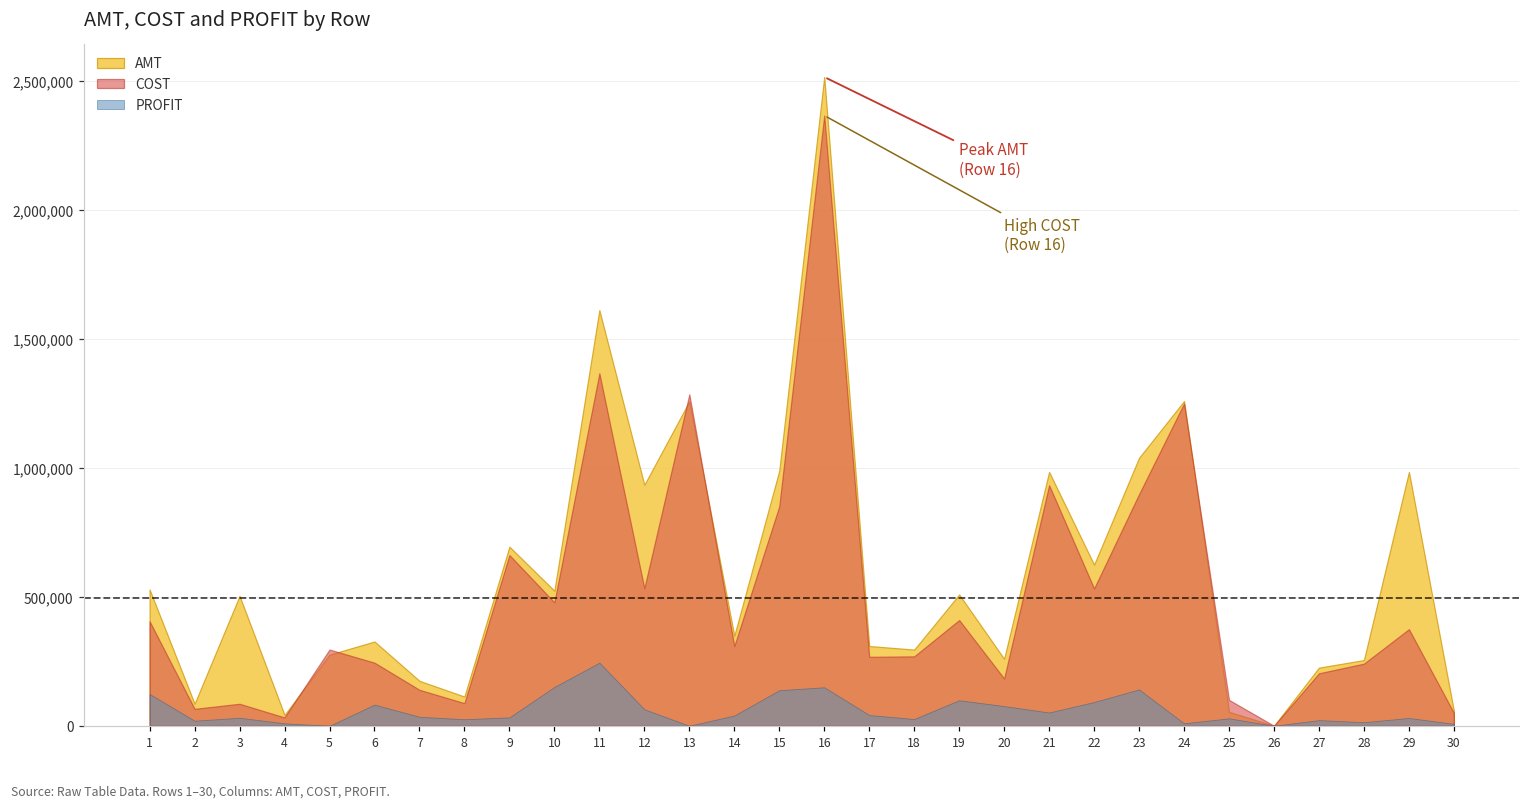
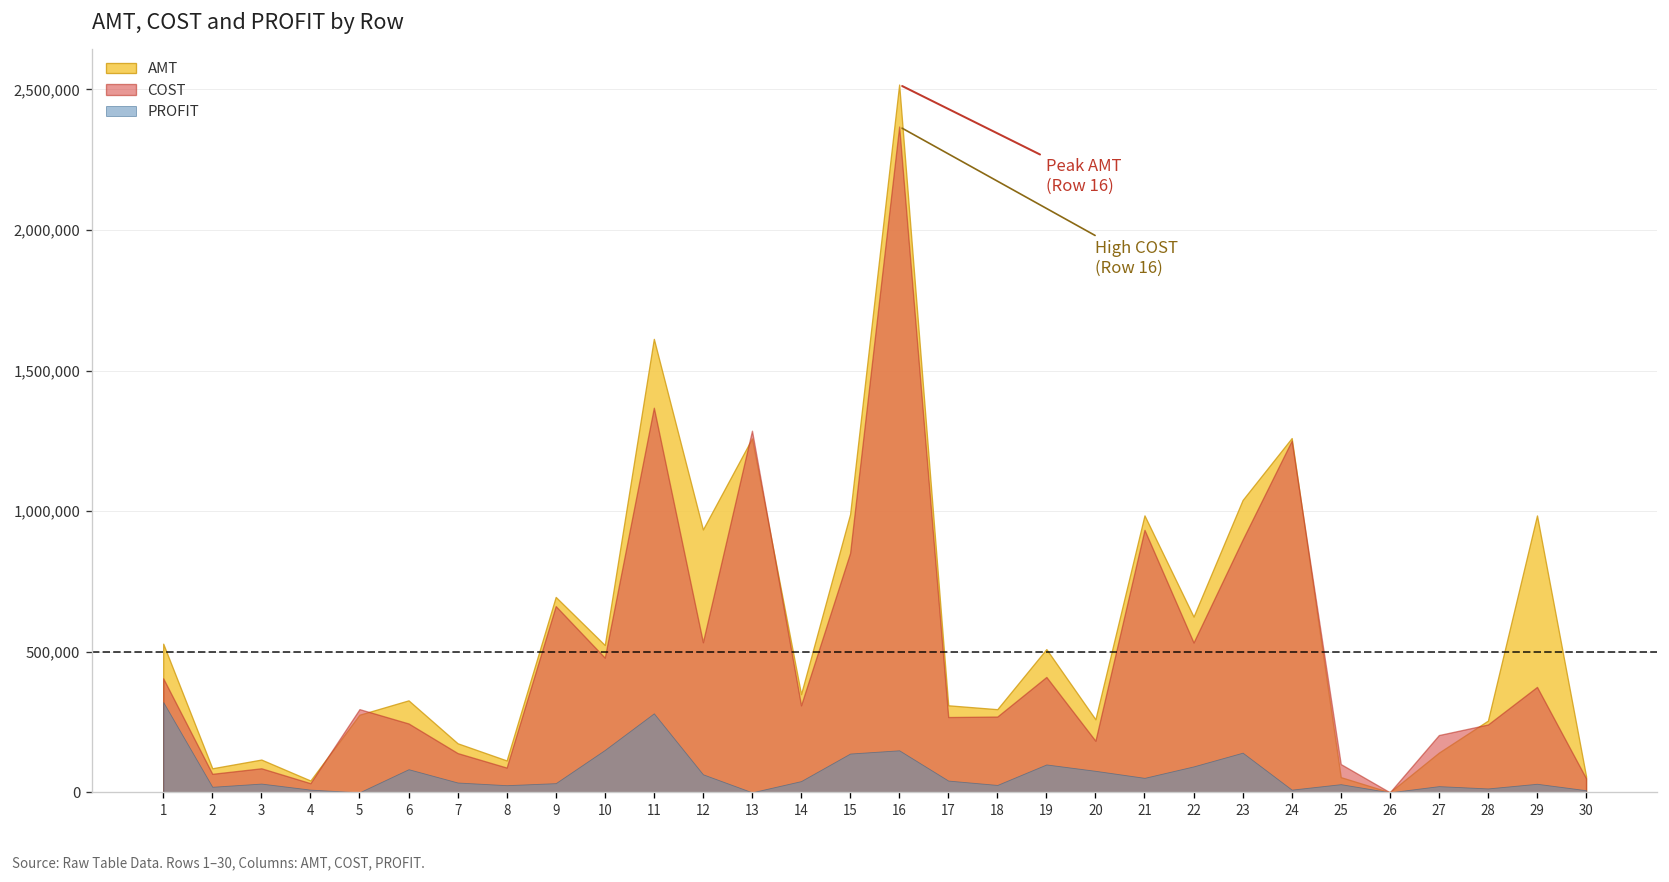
PROFIT, 1: 120,000 -> 320,000
AMT, 3: 500,000 -> 120,000
PROFIT, 11: 240,000 -> 280,000
AMT, 27: 230,000 -> 140,000
